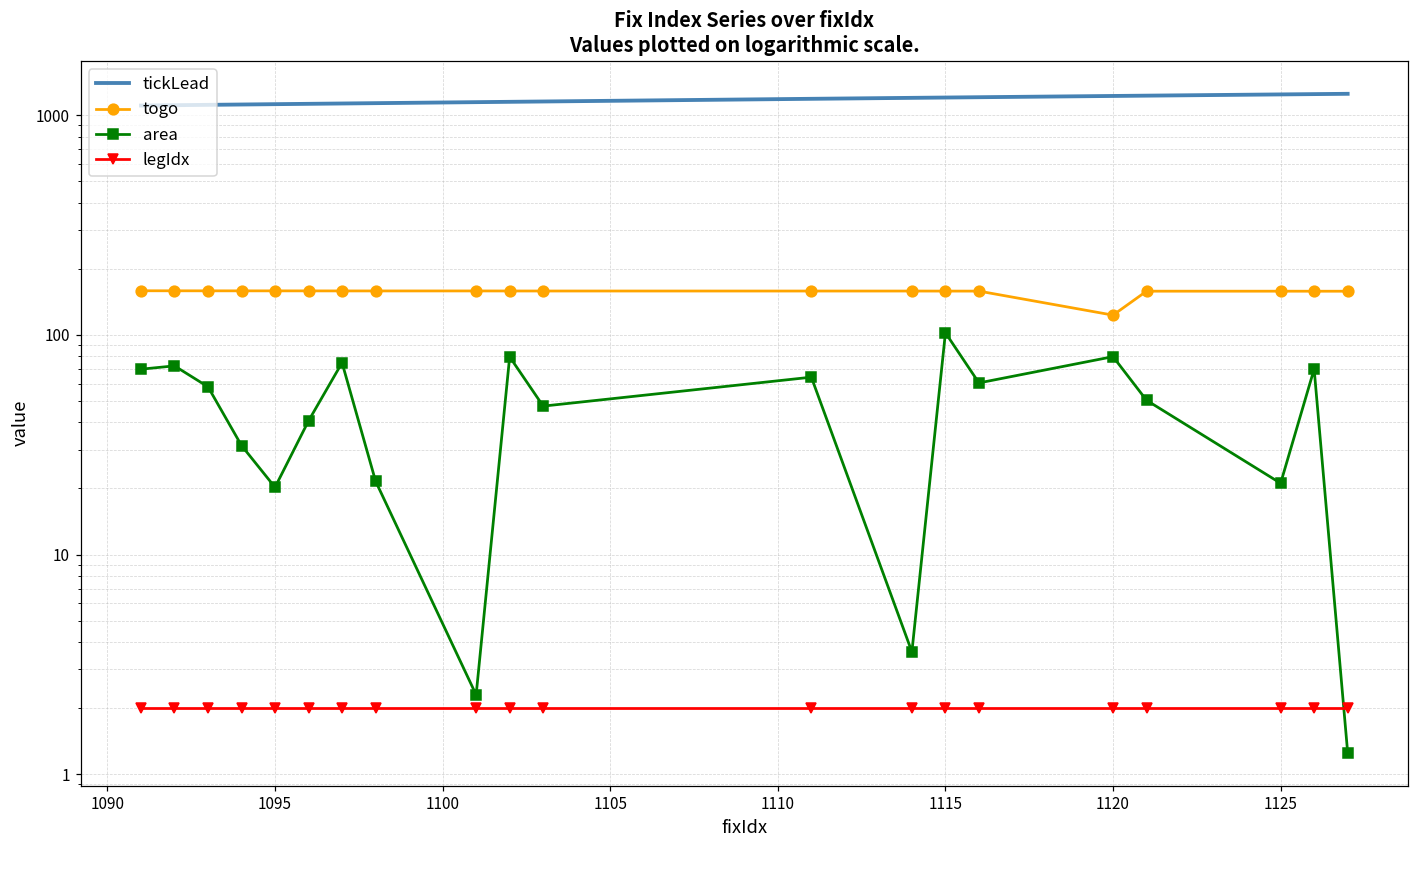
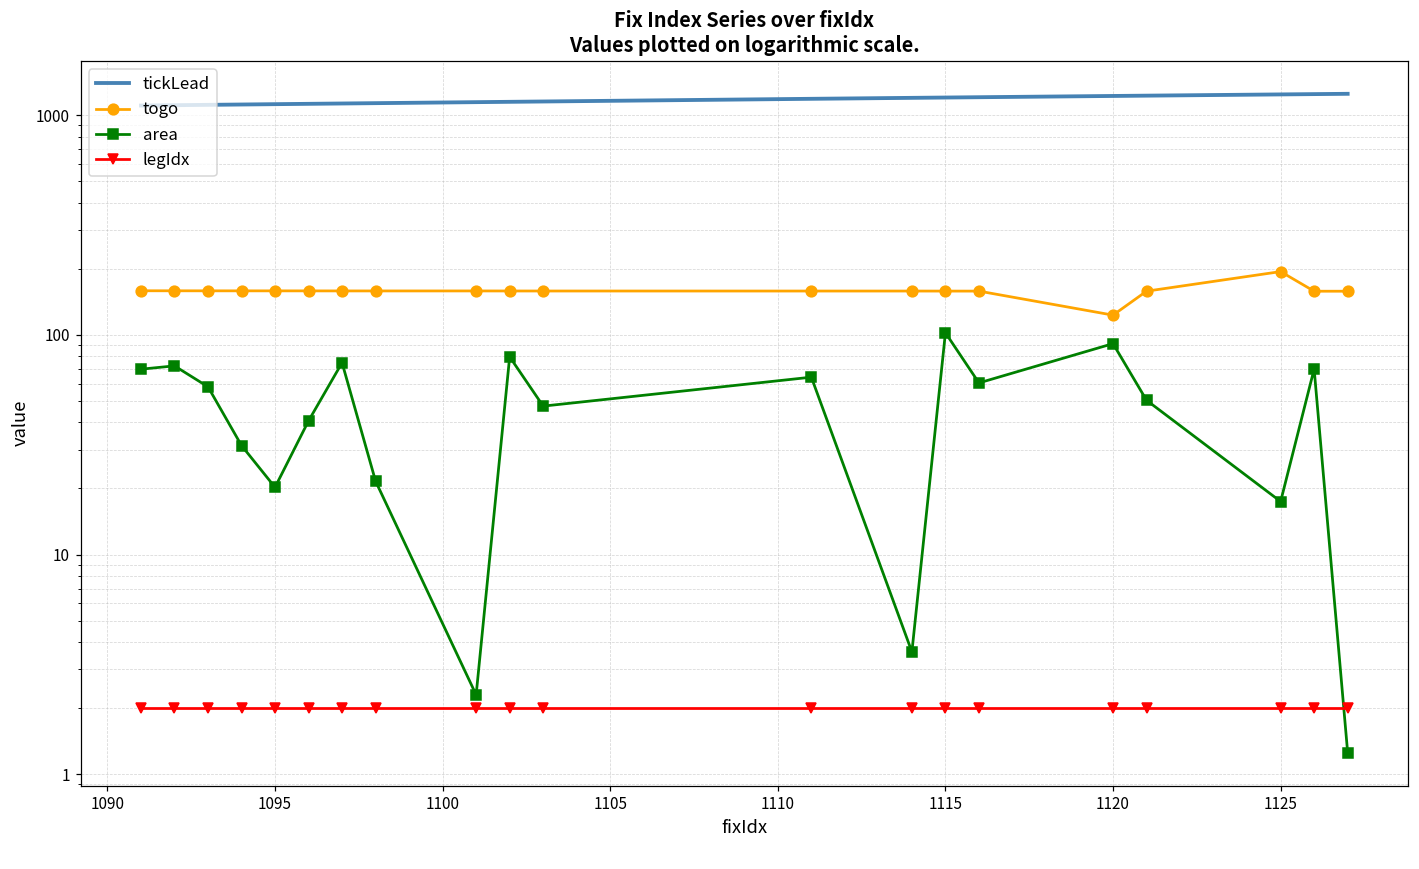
area, 1120: 80 -> 90
togo, 1125: 160 -> 190
area, 1125: 21 -> 17
